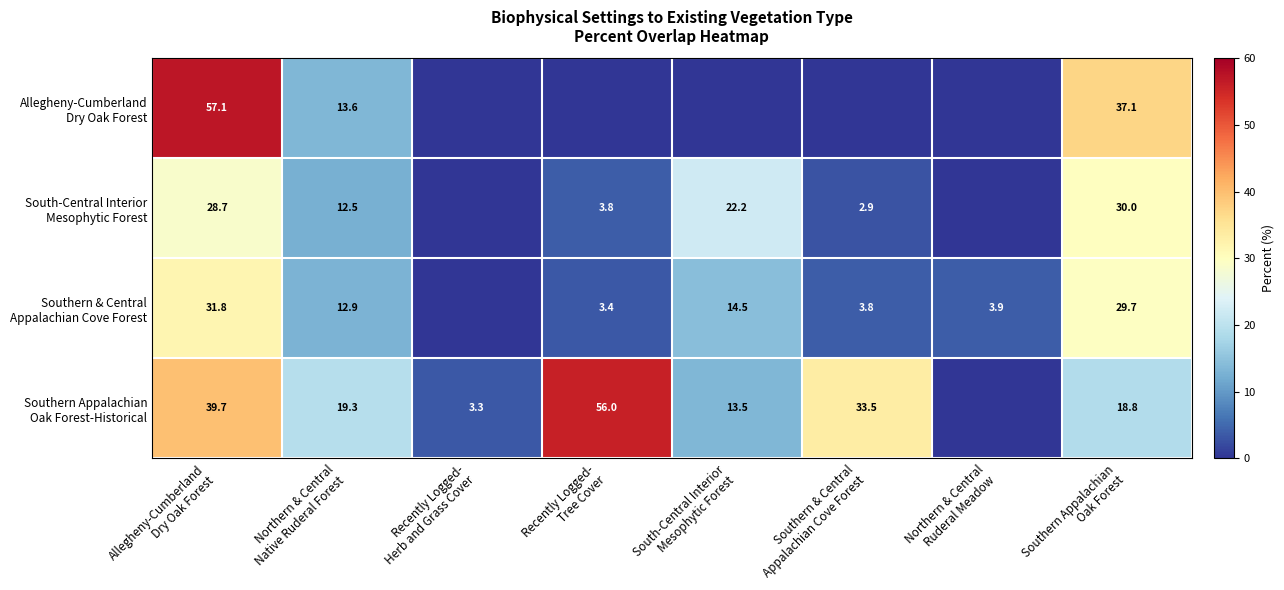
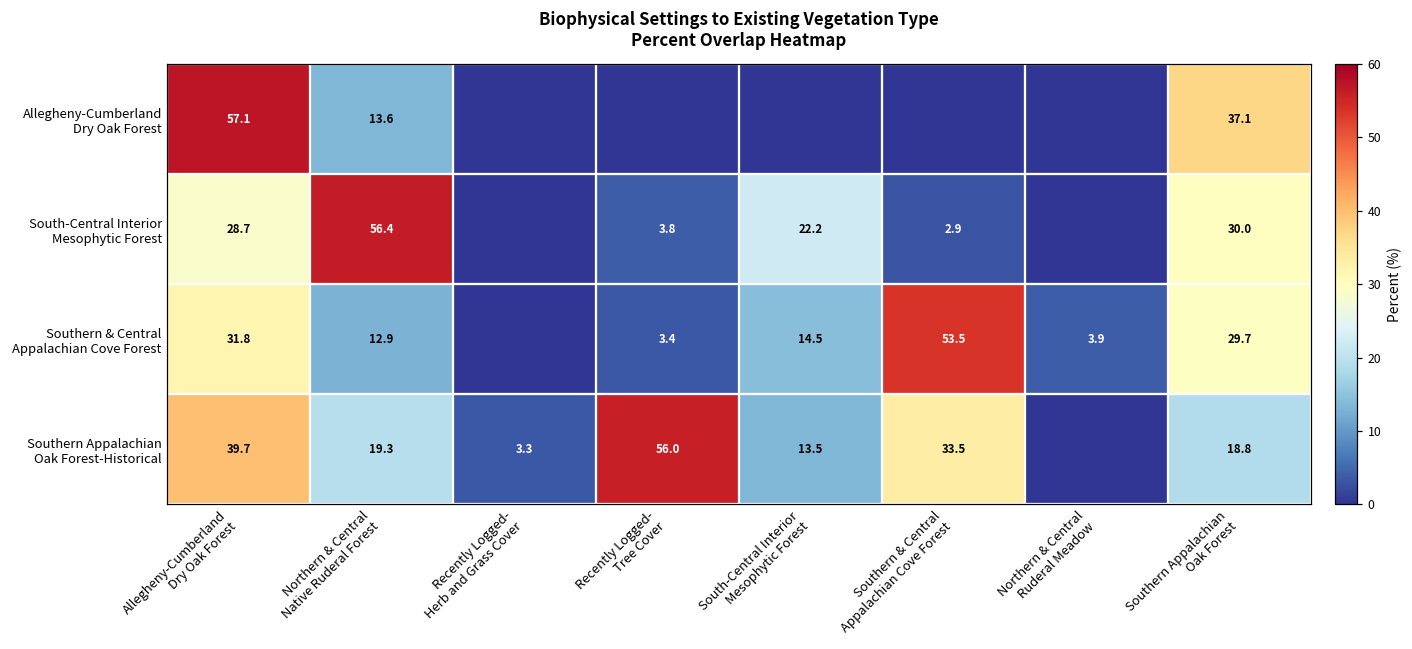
South-Central Interior Mesophytic Forest, Northern & Central Native Ruderal Forest: 12.5 -> 56.4
Southern & Central Appalachian Cove Forest, Southern & Central Appalachian Cove Forest: 3.8 -> 53.5
